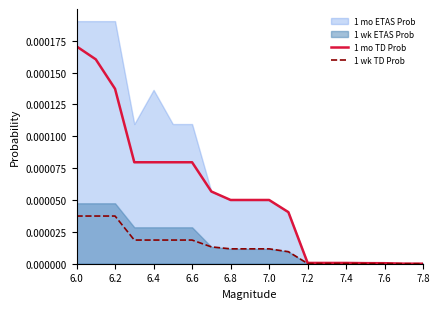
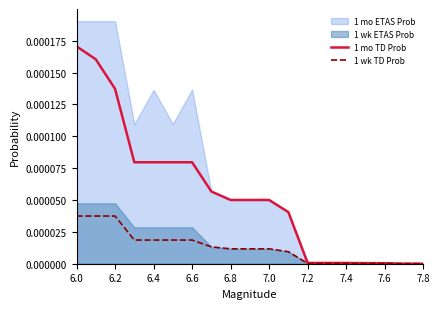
1 mo ETAS Prob, 6.6: 0.000110 -> 0.000137
